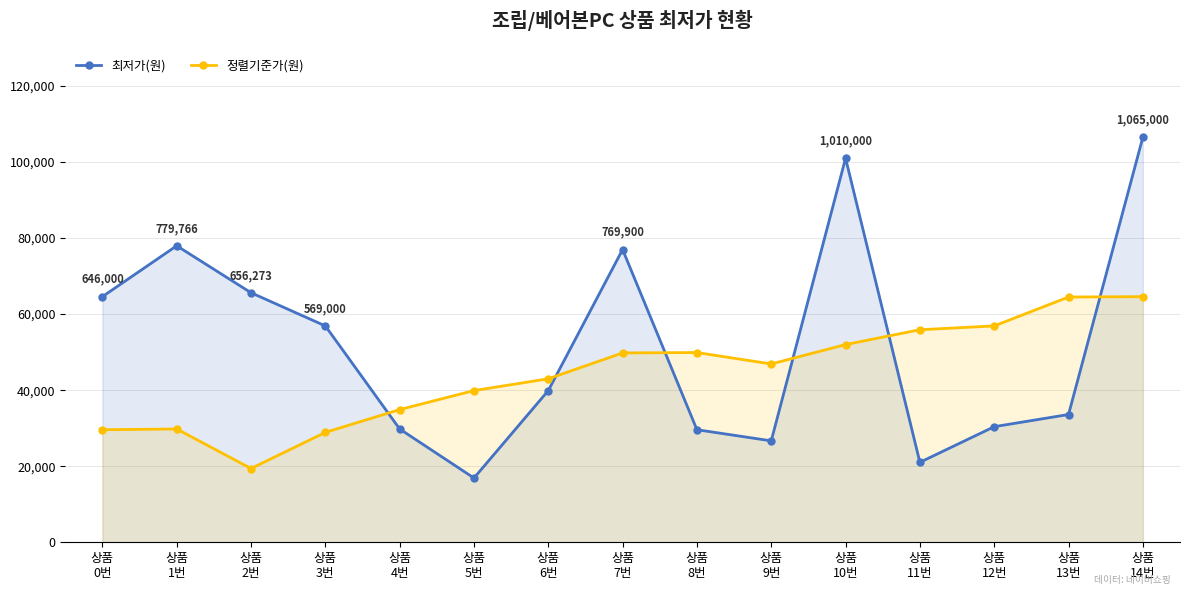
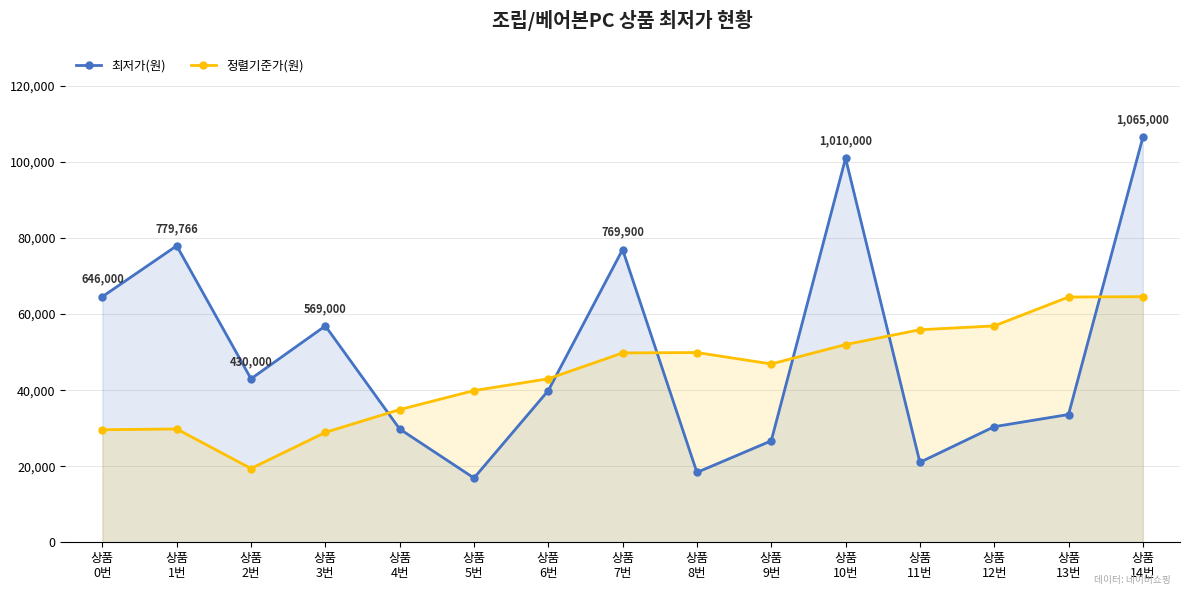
최저가(원), 상품 2번: 656,273 -> 430,000
최저가(원), 상품 8번: 30,000 -> 18,000
